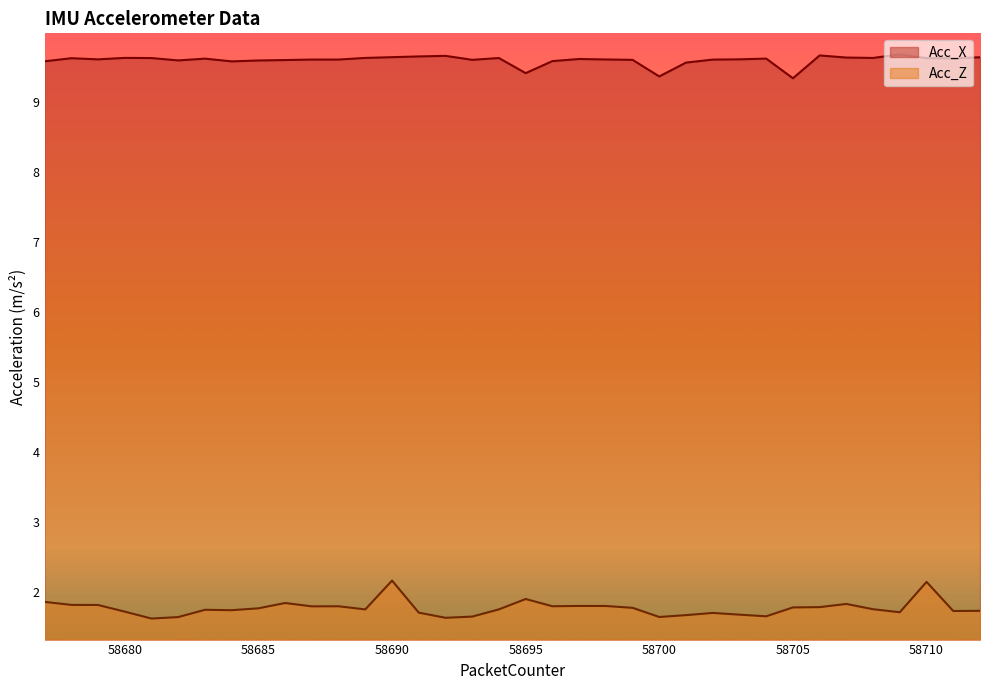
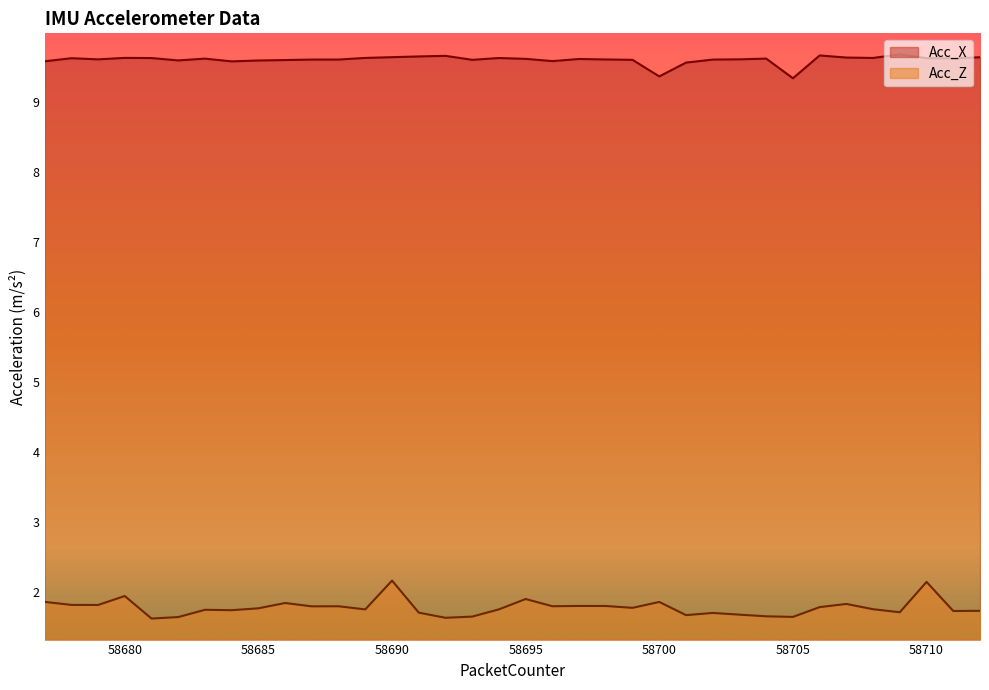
Acc_Z, 58680: 1.7 -> 1.9
Acc_X, 58695: 9.4 -> 9.6
Acc_Z, 58700: 1.6 -> 1.9
Acc_Z, 58705: 1.8 -> 1.7
